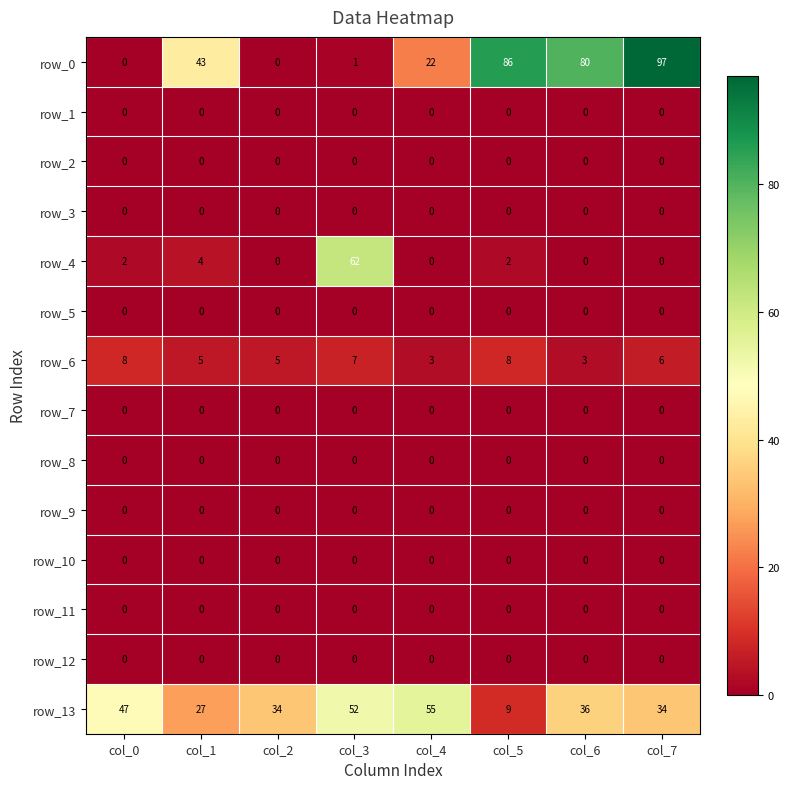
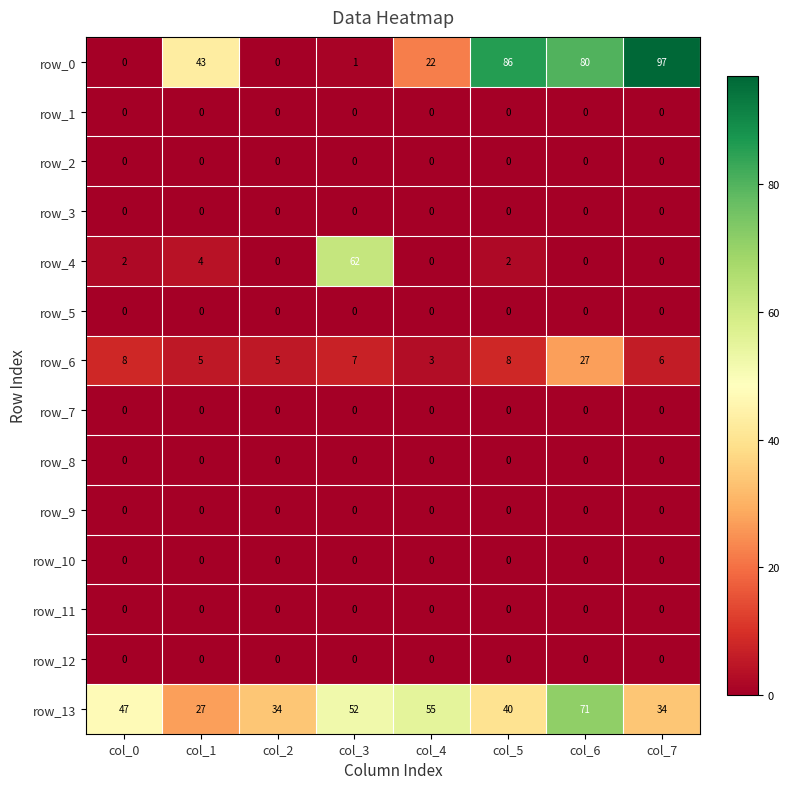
row_6, col_6: 3 -> 27
row_13, col_5: 9 -> 40
row_13, col_6: 36 -> 71
